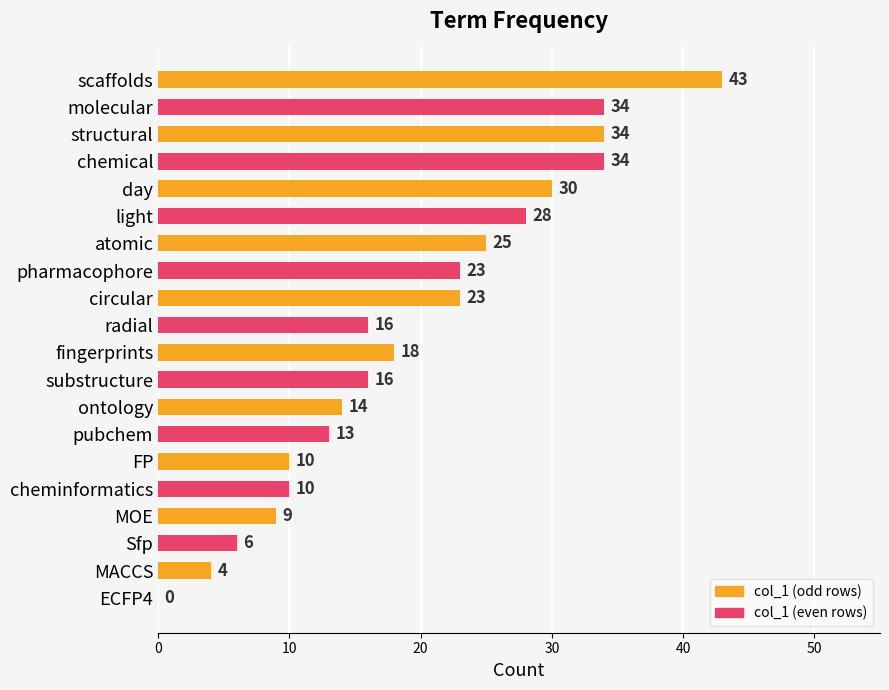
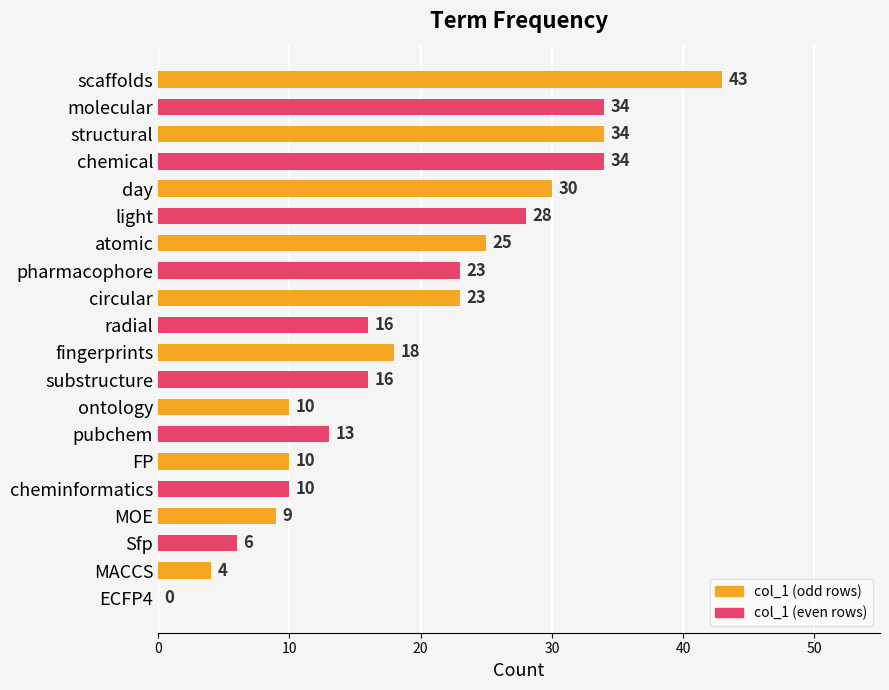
ontology: 14 -> 10
